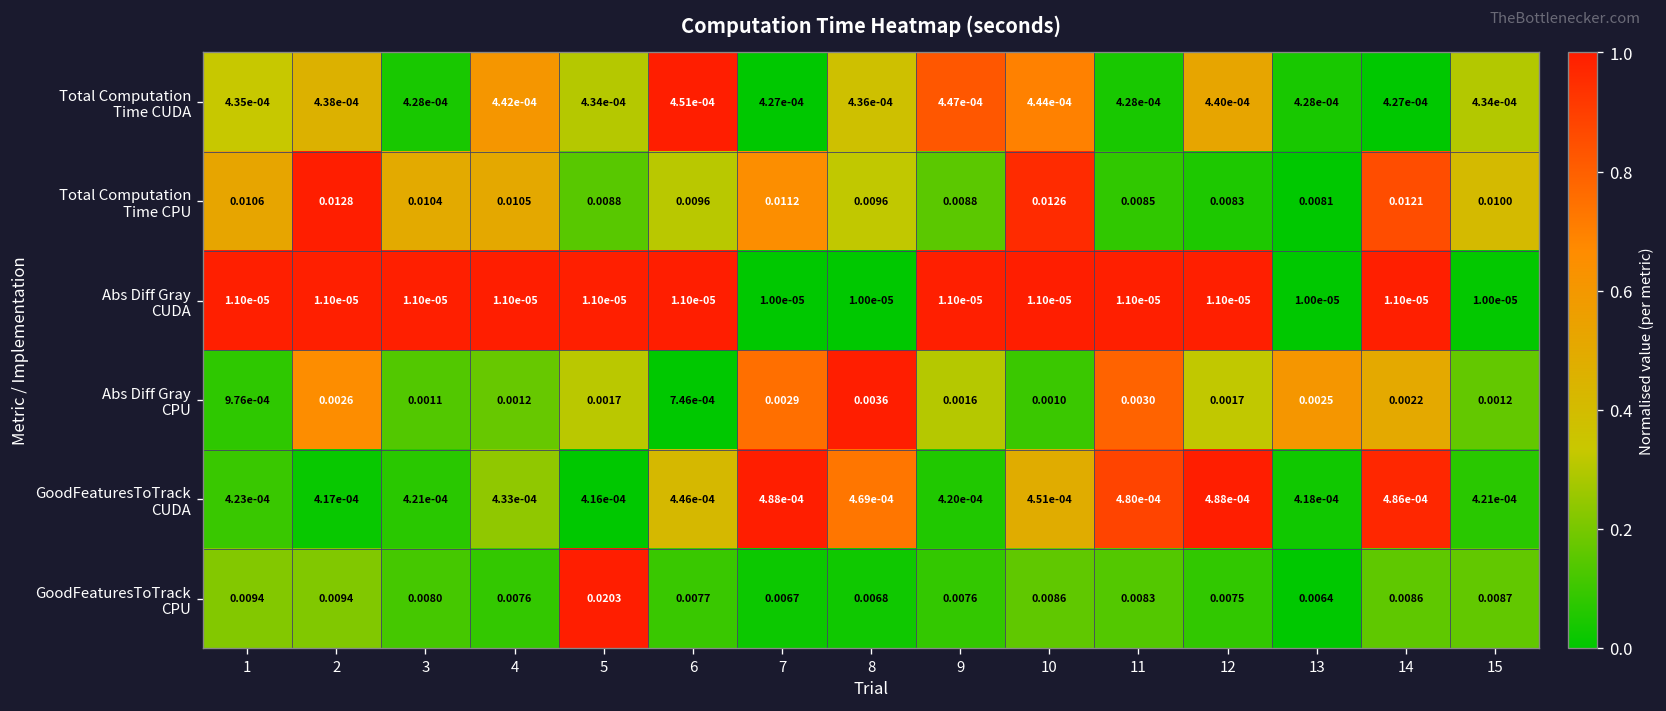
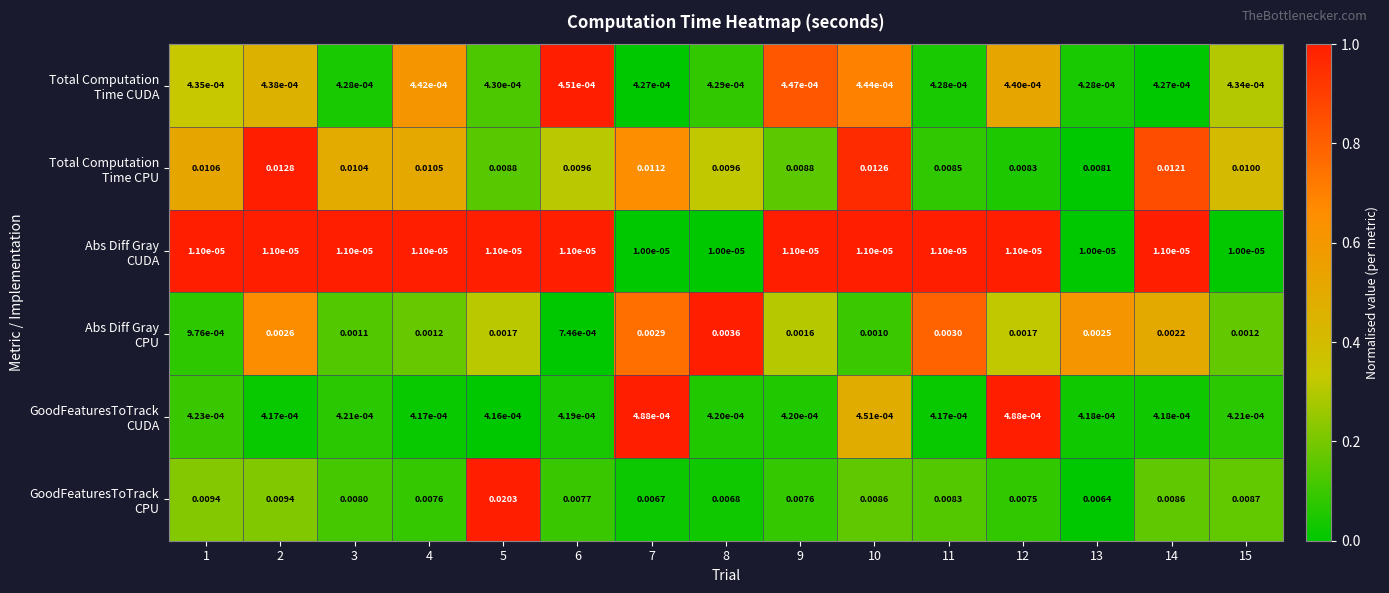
Total Computation Time CUDA, 5: 4.34e-04 -> 4.30e-04
Total Computation Time CUDA, 8: 4.36e-04 -> 4.29e-04
GoodFeaturesToTrack CUDA, 4: 4.33e-04 -> 4.17e-04
GoodFeaturesToTrack CUDA, 6: 4.46e-04 -> 4.19e-04
GoodFeaturesToTrack CUDA, 8: 4.69e-04 -> 4.20e-04
GoodFeaturesToTrack CUDA, 11: 4.80e-04 -> 4.17e-04
GoodFeaturesToTrack CUDA, 14: 4.86e-04 -> 4.18e-04
